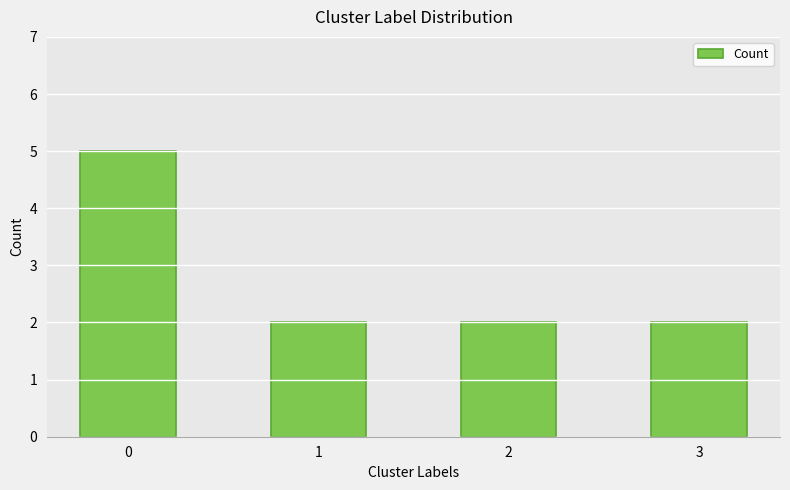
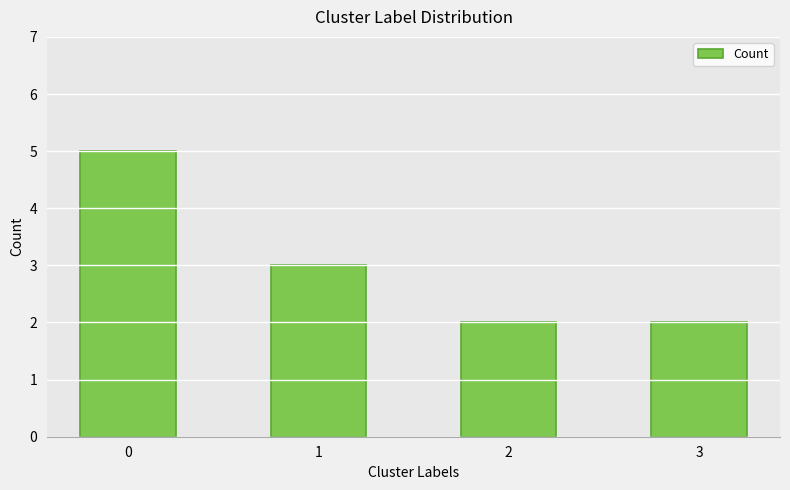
1: 2 -> 3
